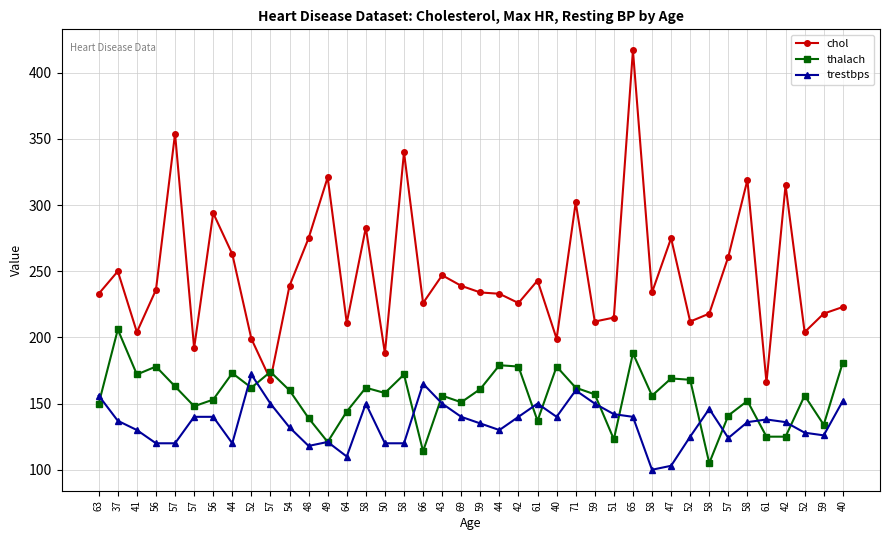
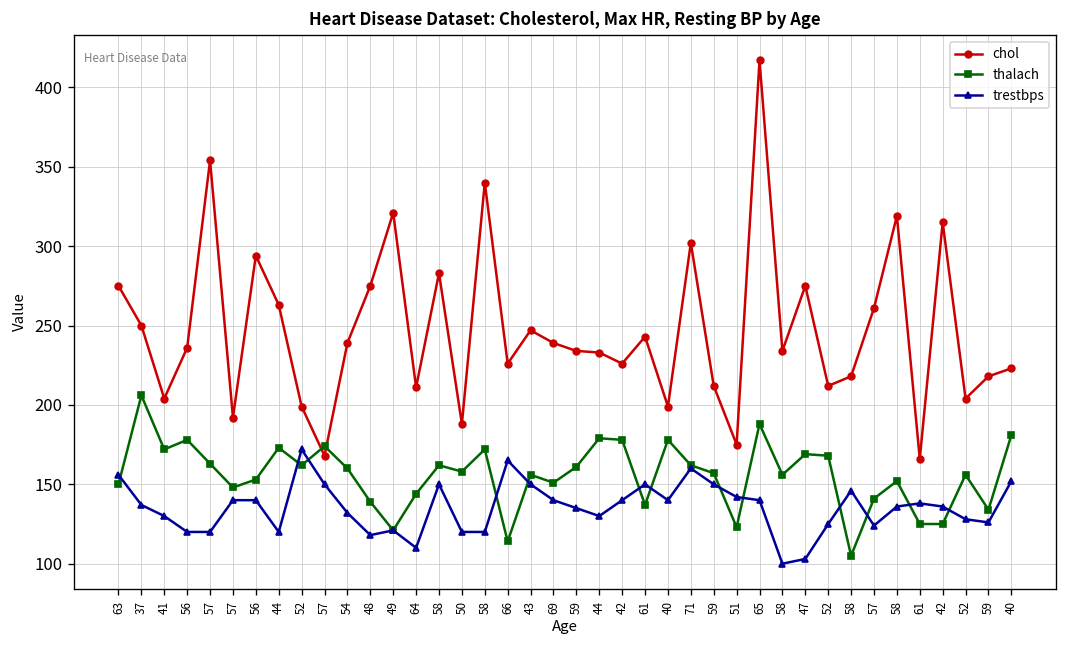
chol, 63: 233 -> 275
chol, 51: 215 -> 175
